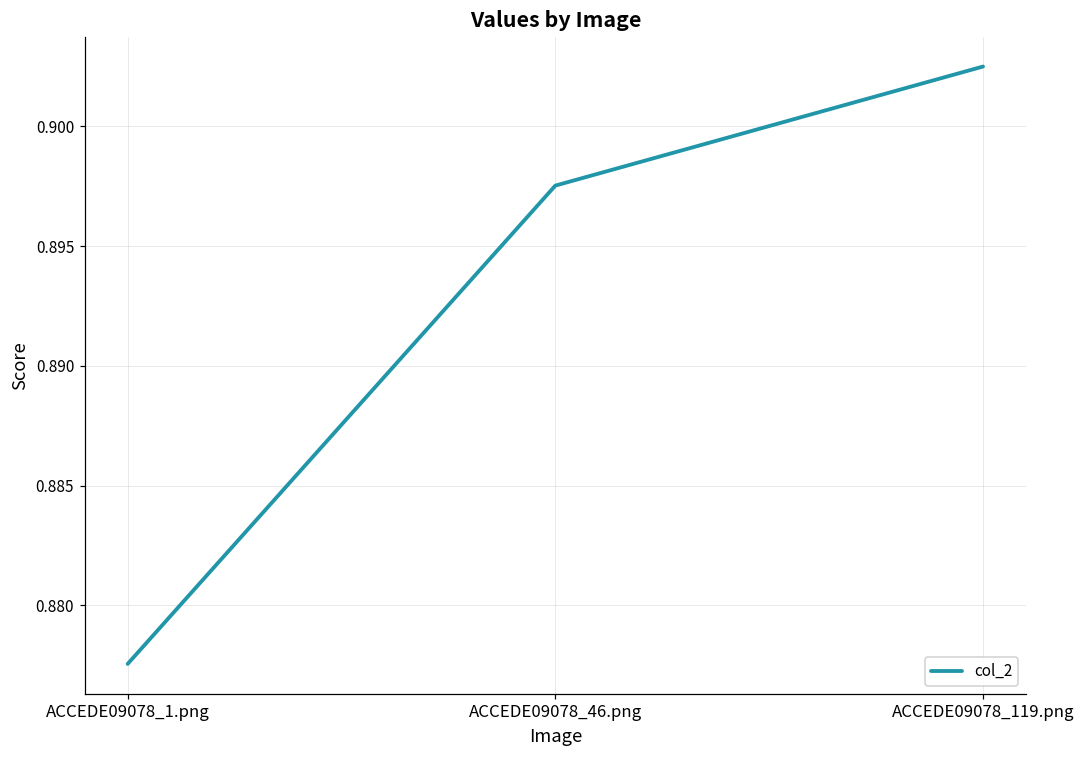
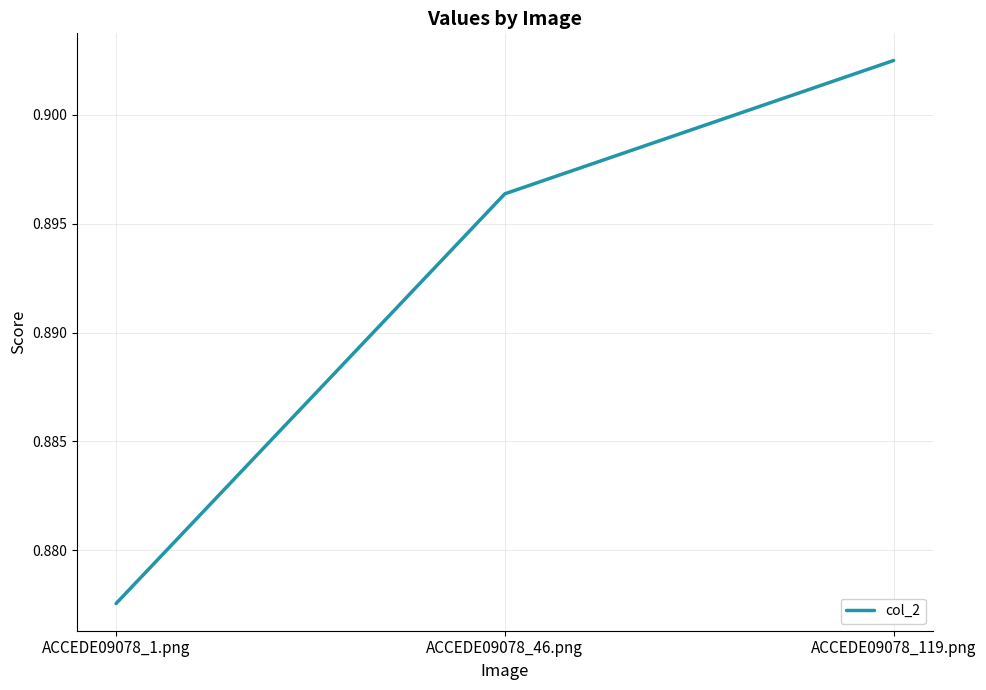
ACCEDE09078_46.png: 0.8975 -> 0.8964
